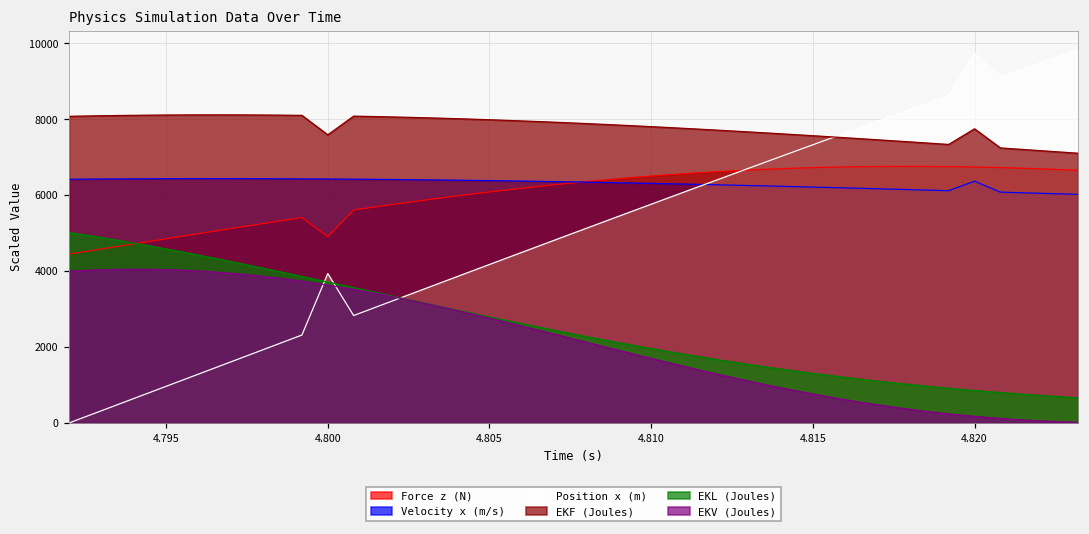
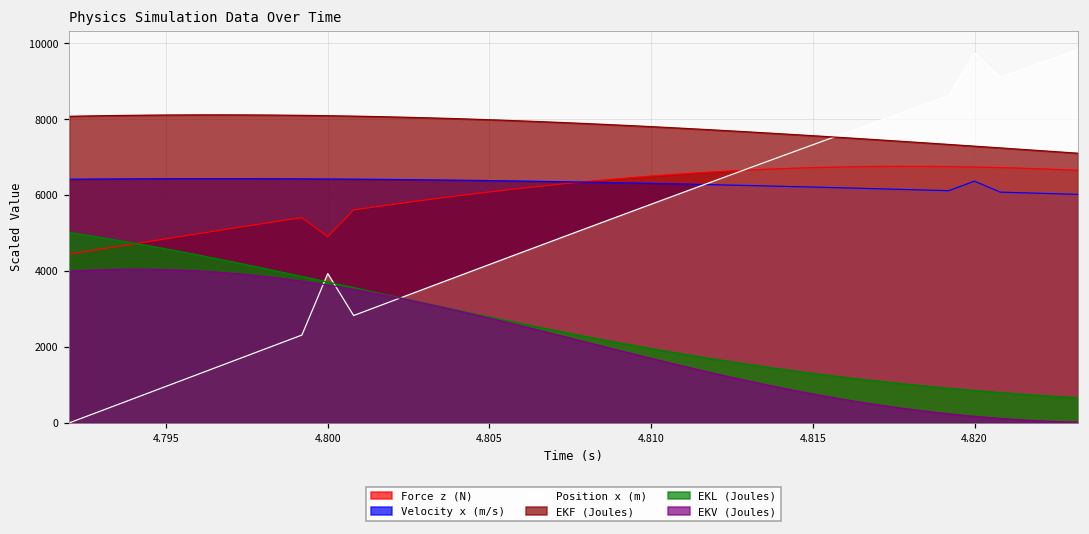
EKF (Joules), 4.800: 7600 -> 8100
EKF (Joules), 4.820: 7700 -> 7300
